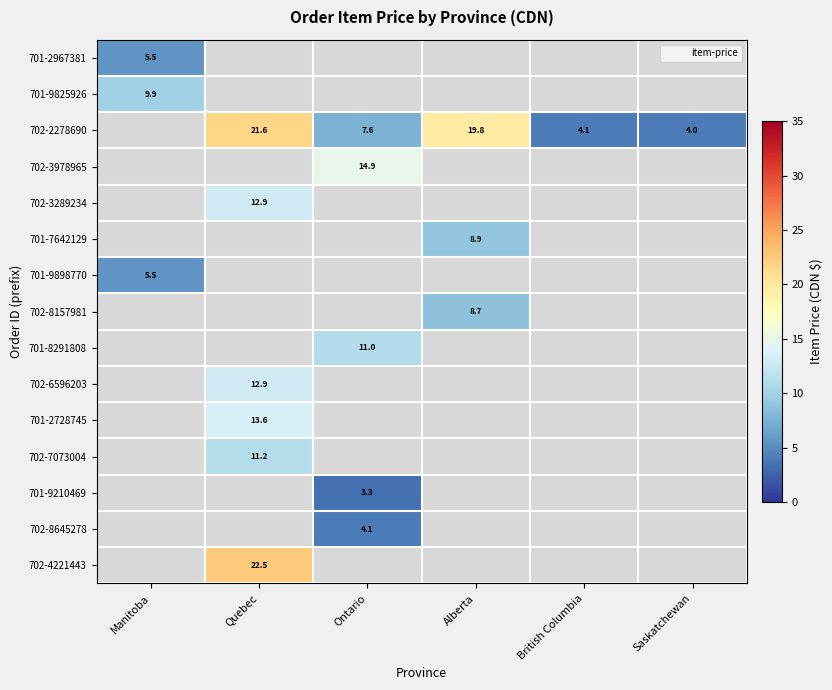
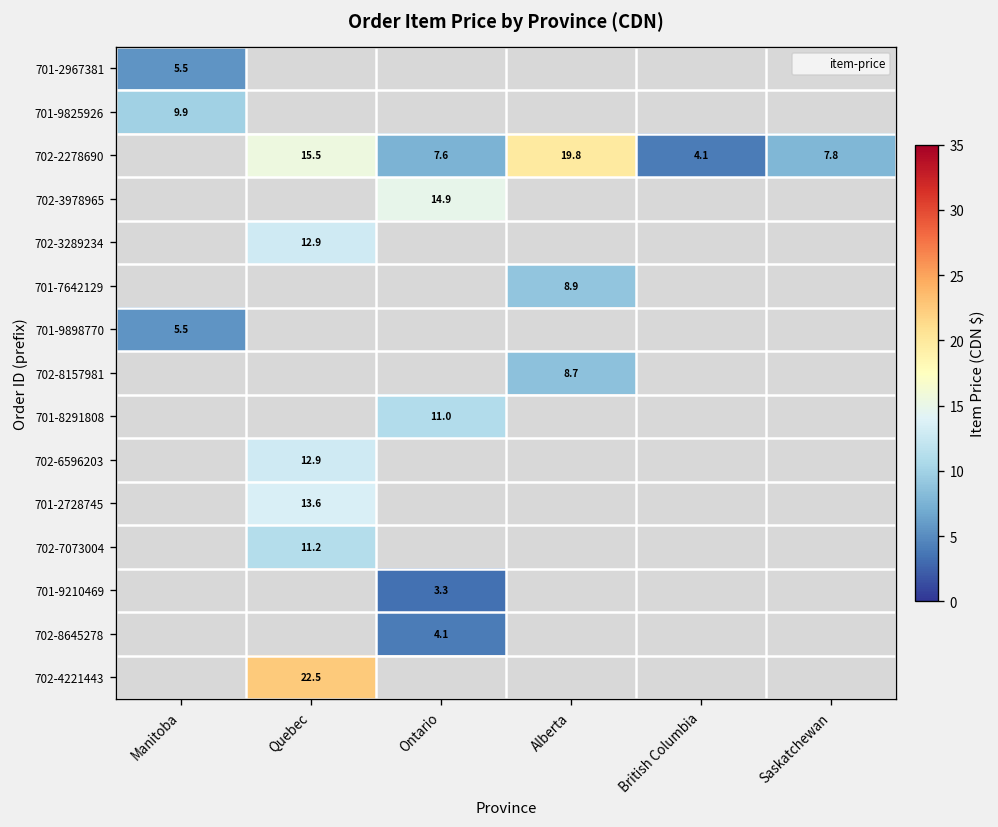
702-2278690, Quebec: 21.6 -> 15.5
702-2278690, Saskatchewan: 4.0 -> 7.8
